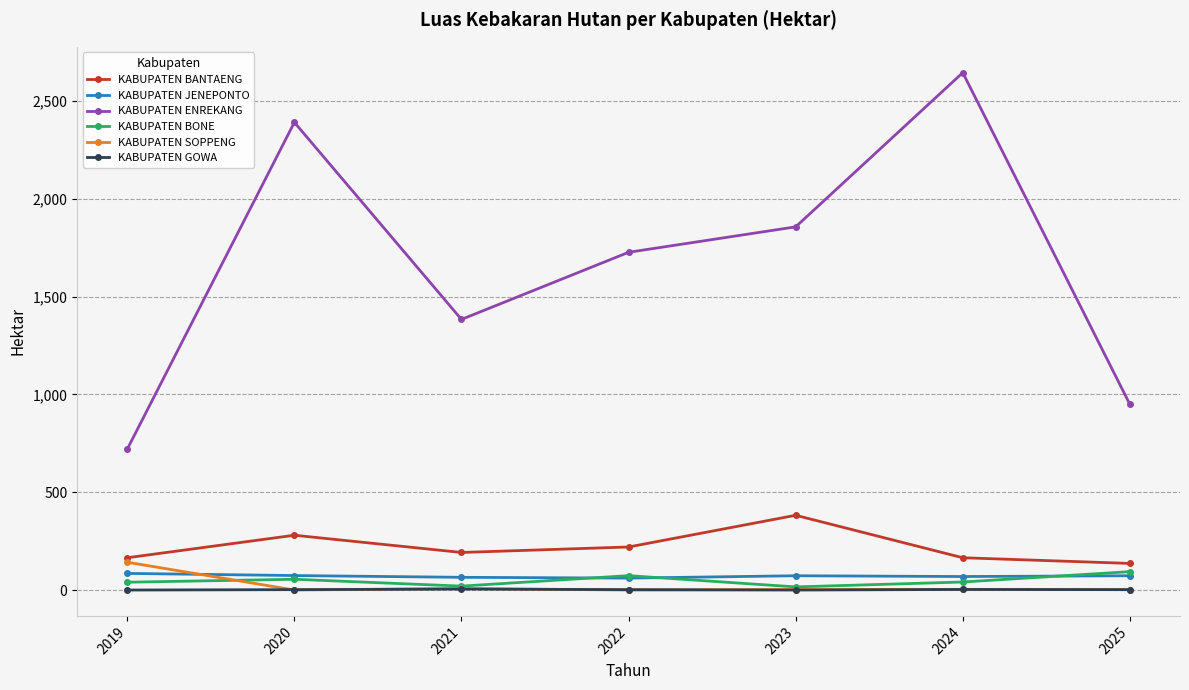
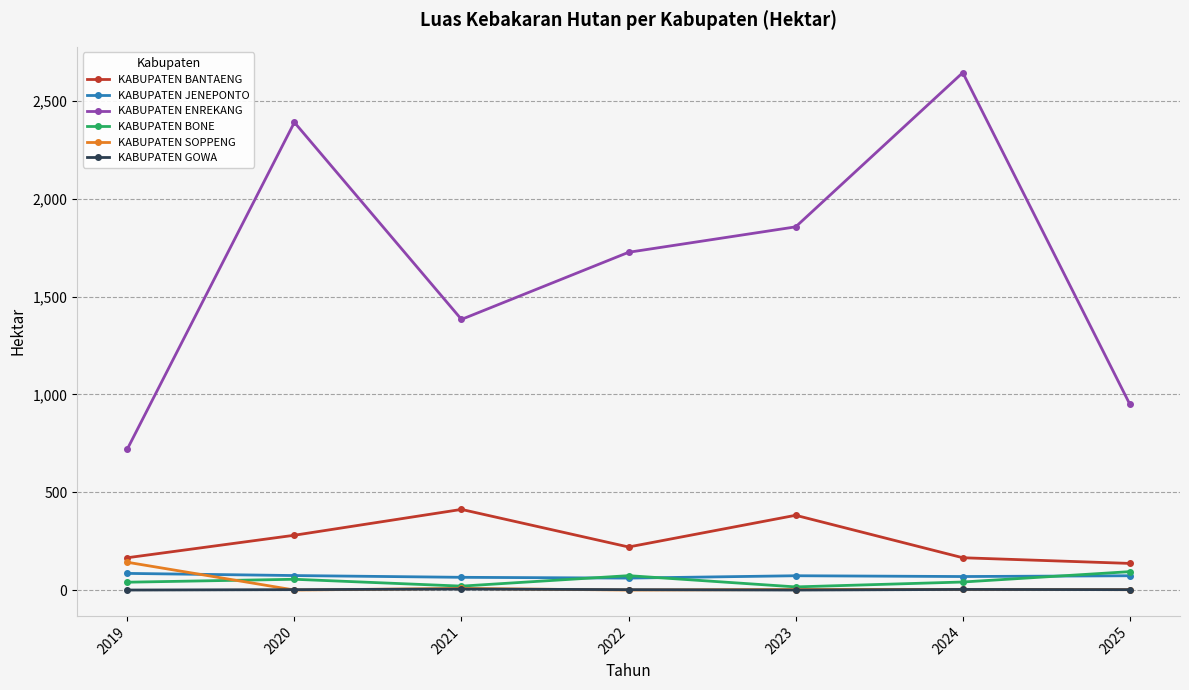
KABUPATEN BANTAENG, 2021: 190 -> 410
